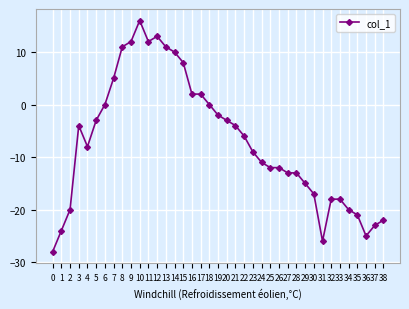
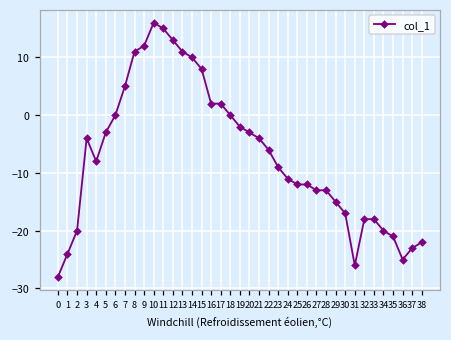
11: 12 -> 15
